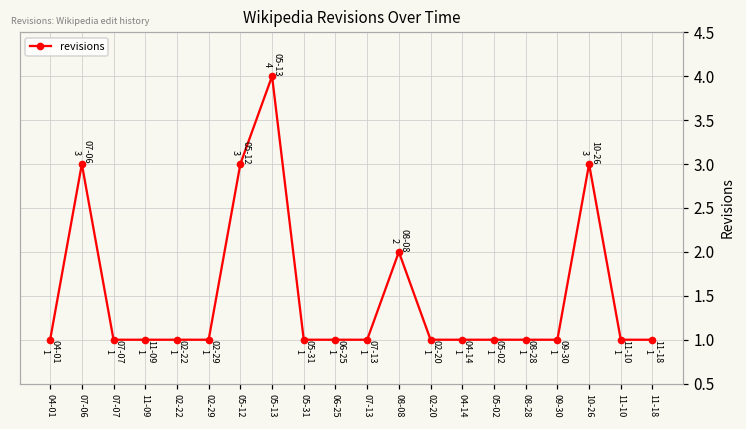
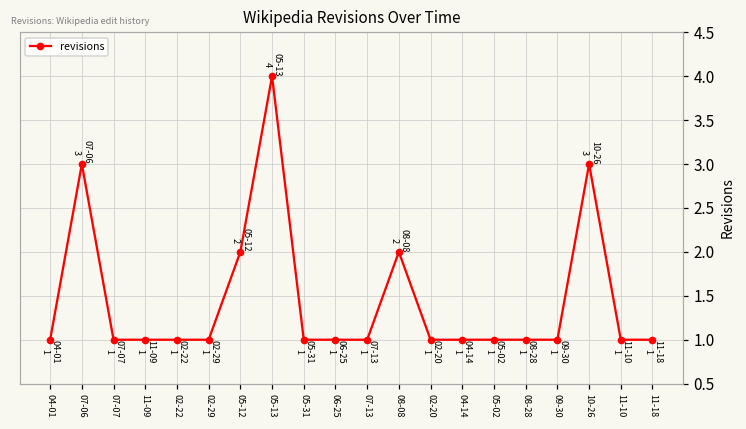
05-12: 3 -> 2
